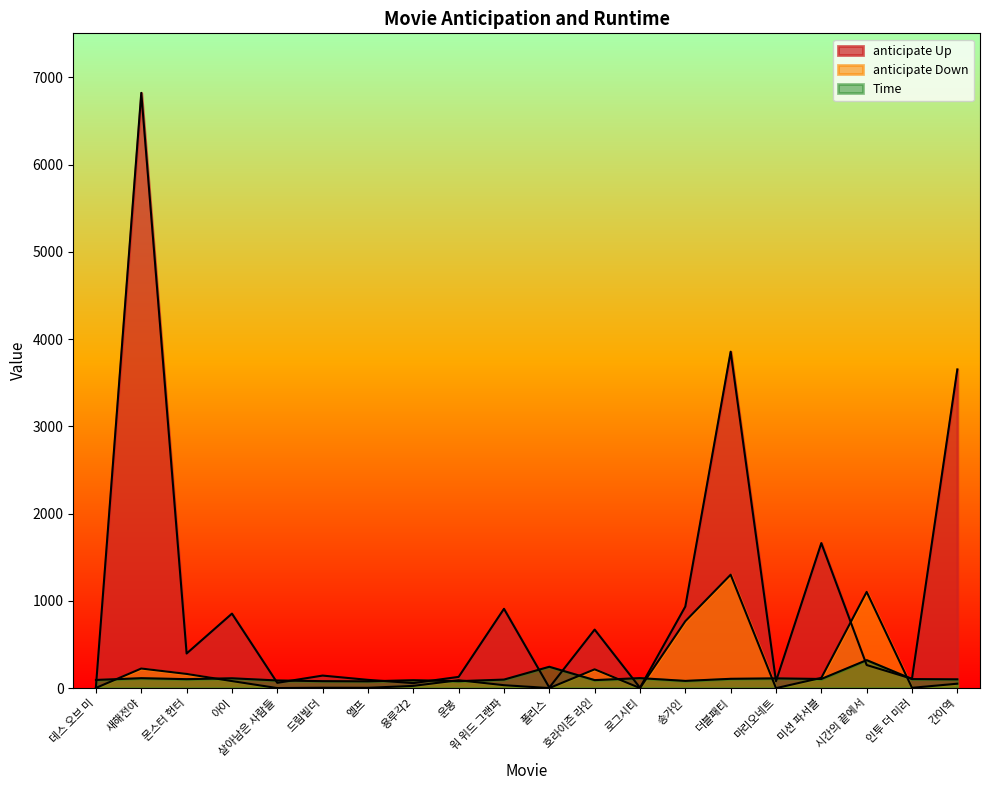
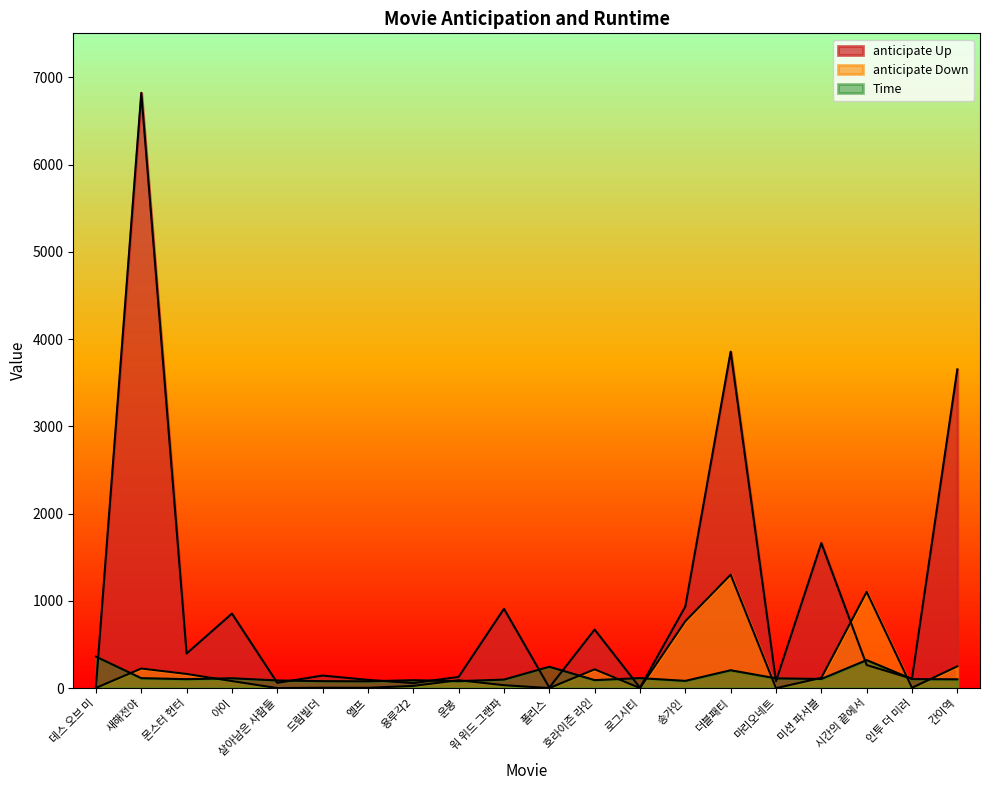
Time, 데스 오브 미: 100 -> 400
Time, 더블패티: 100 -> 200
anticipate Down, 간이역: 100 -> 300
